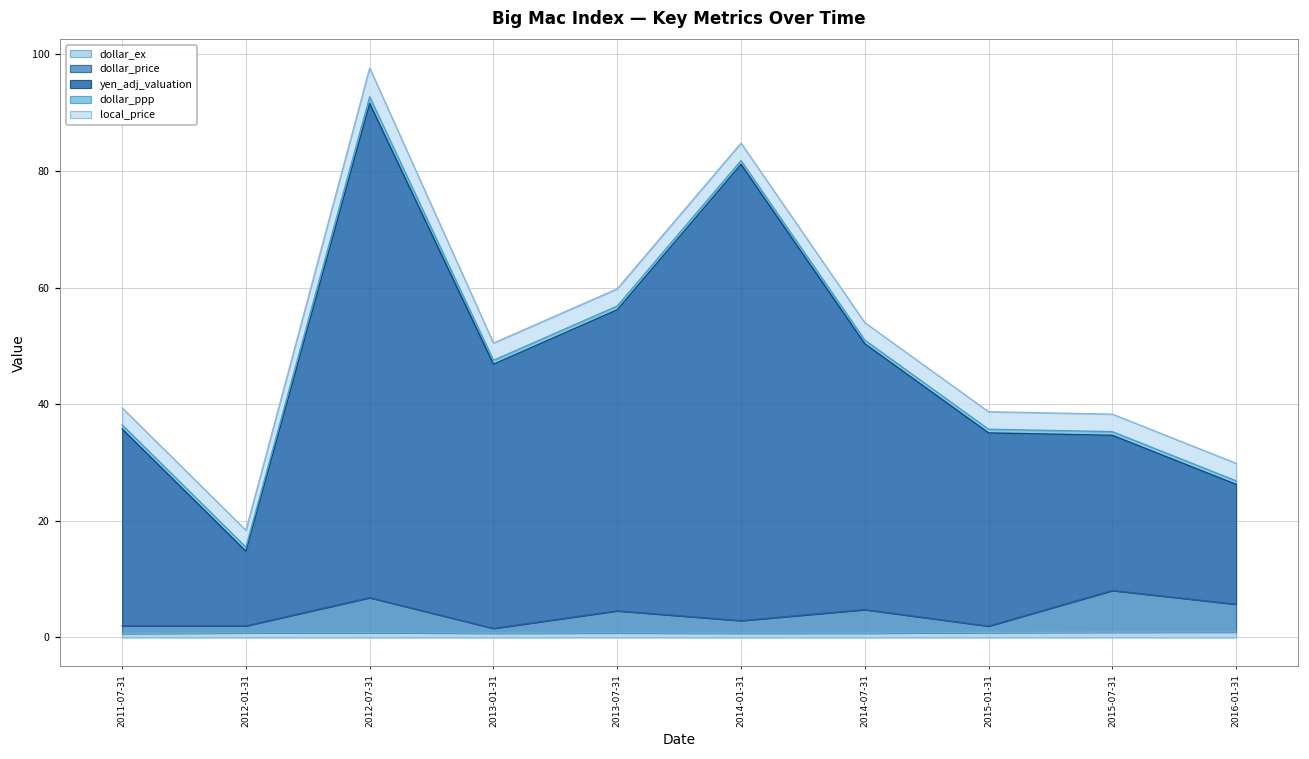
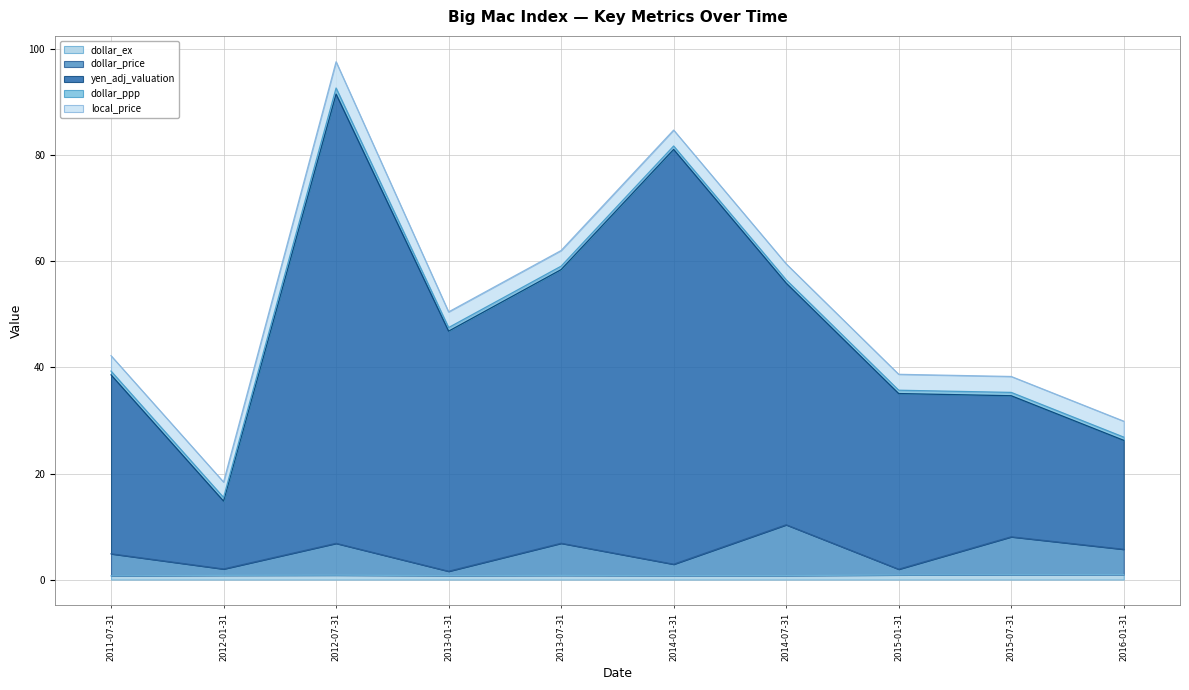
dollar_price, 2011-07-31: 1 -> 4
dollar_price, 2013-07-31: 4 -> 6
dollar_price, 2014-07-31: 4 -> 10
